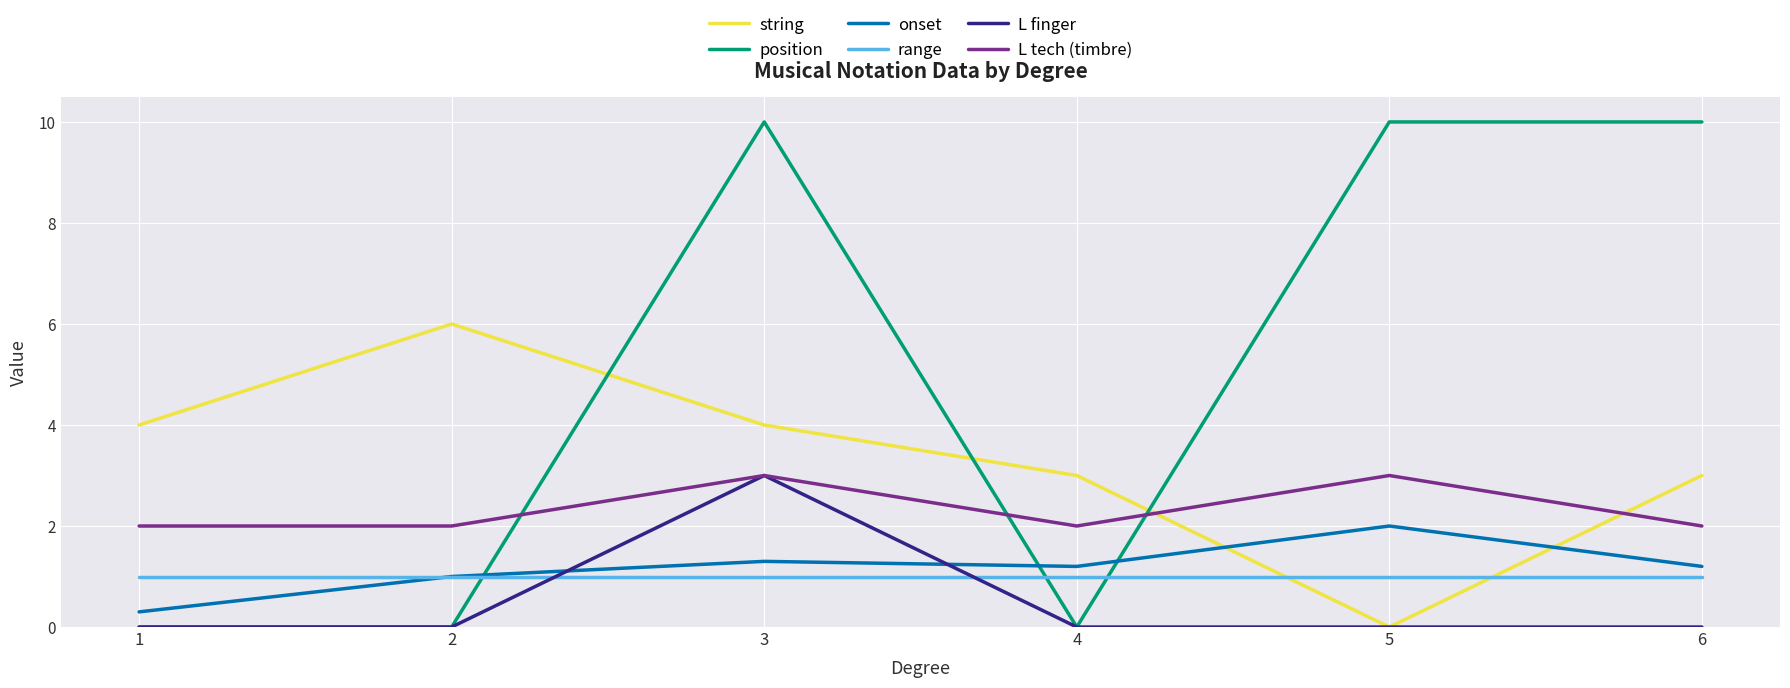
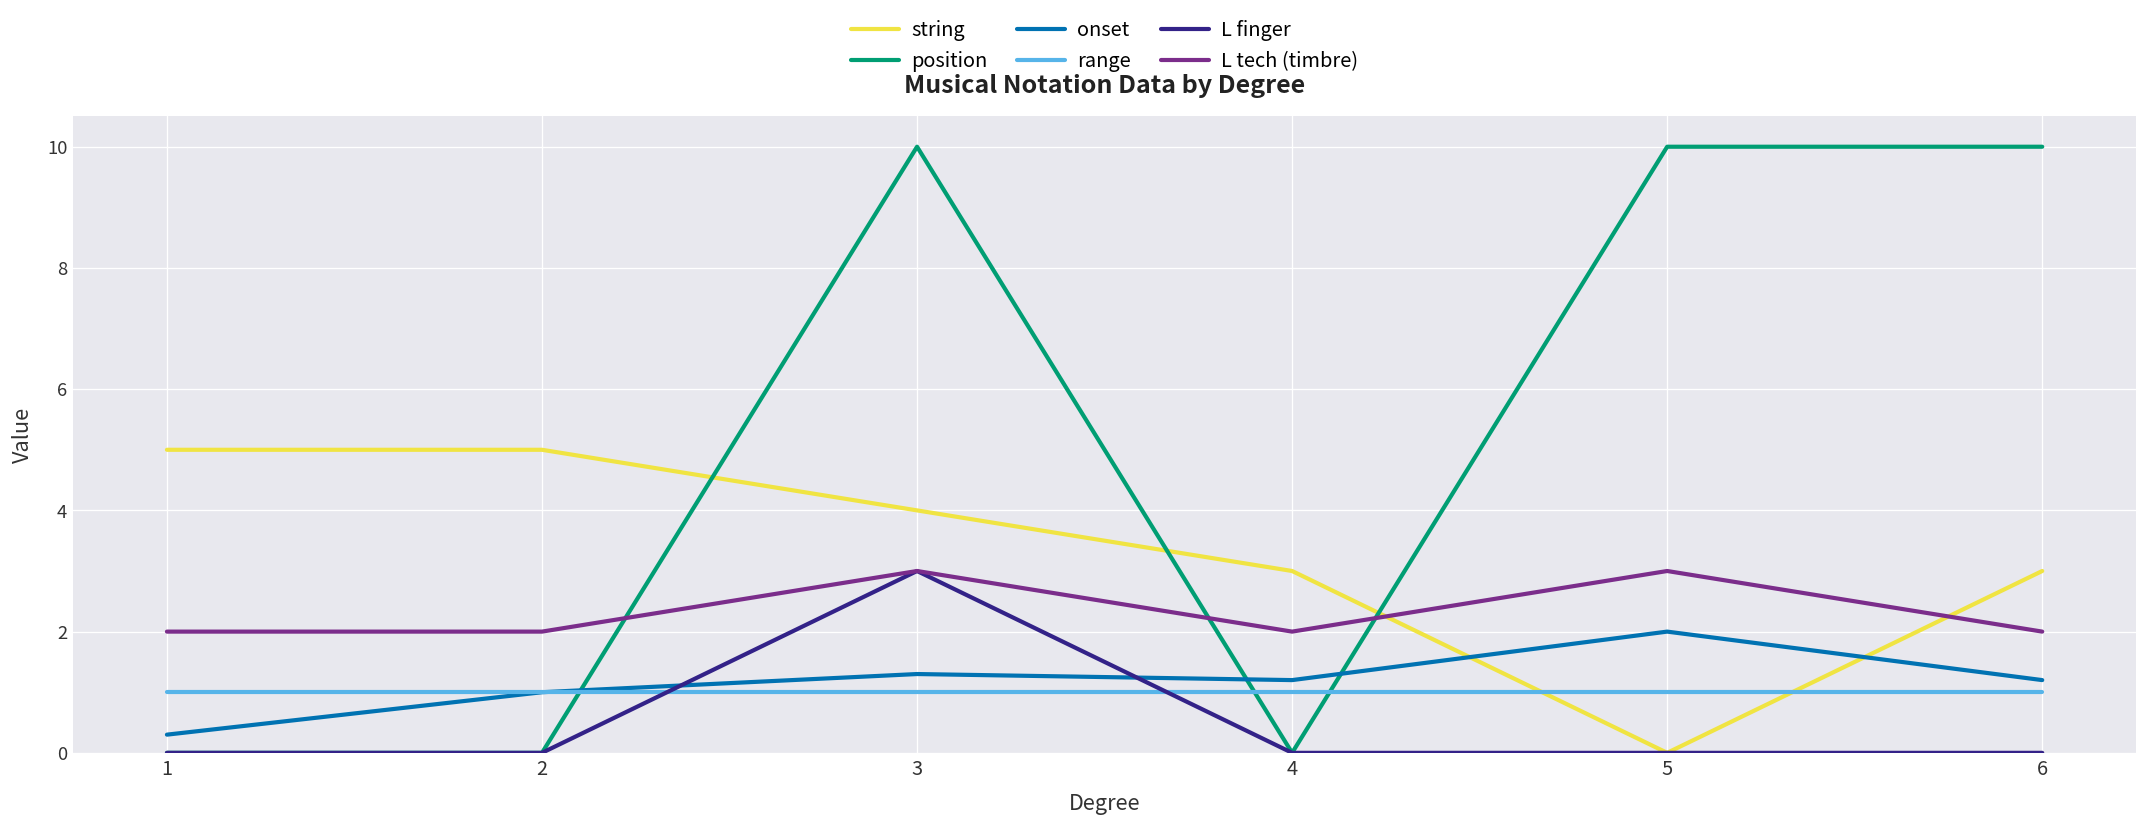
string, 1: 4 -> 5
string, 2: 6 -> 5
